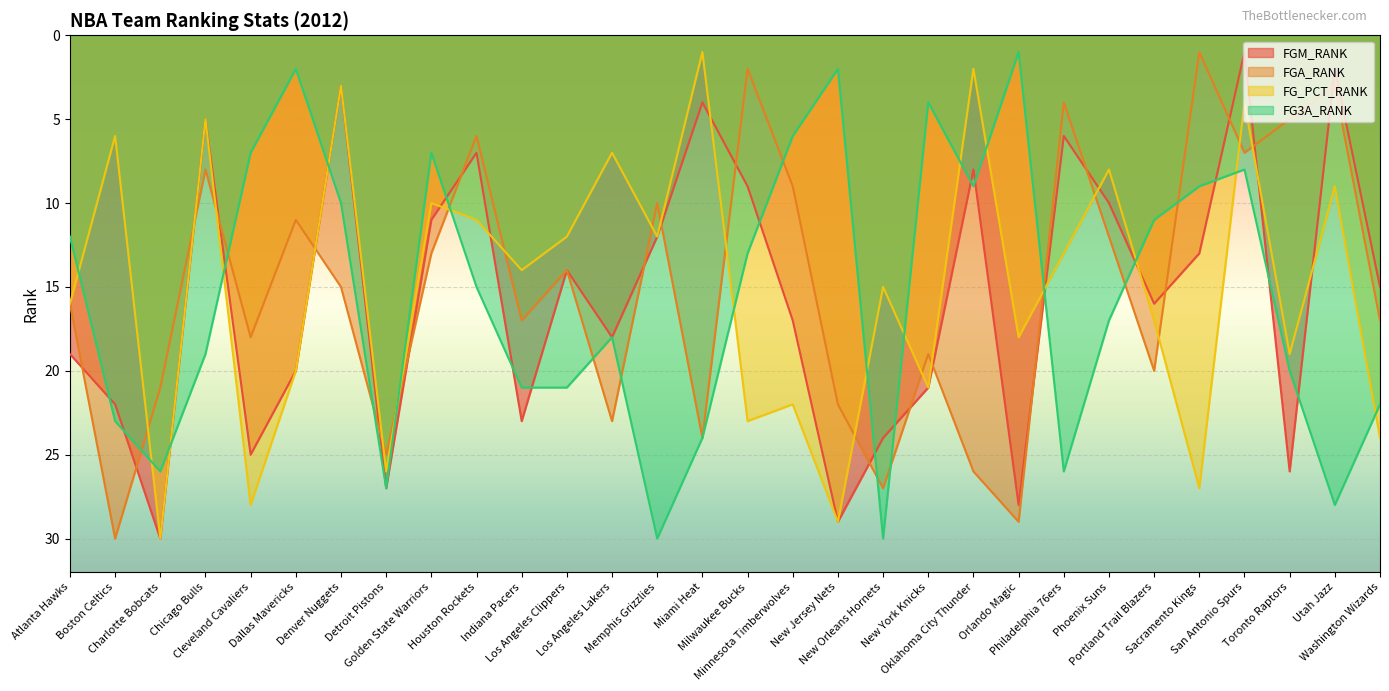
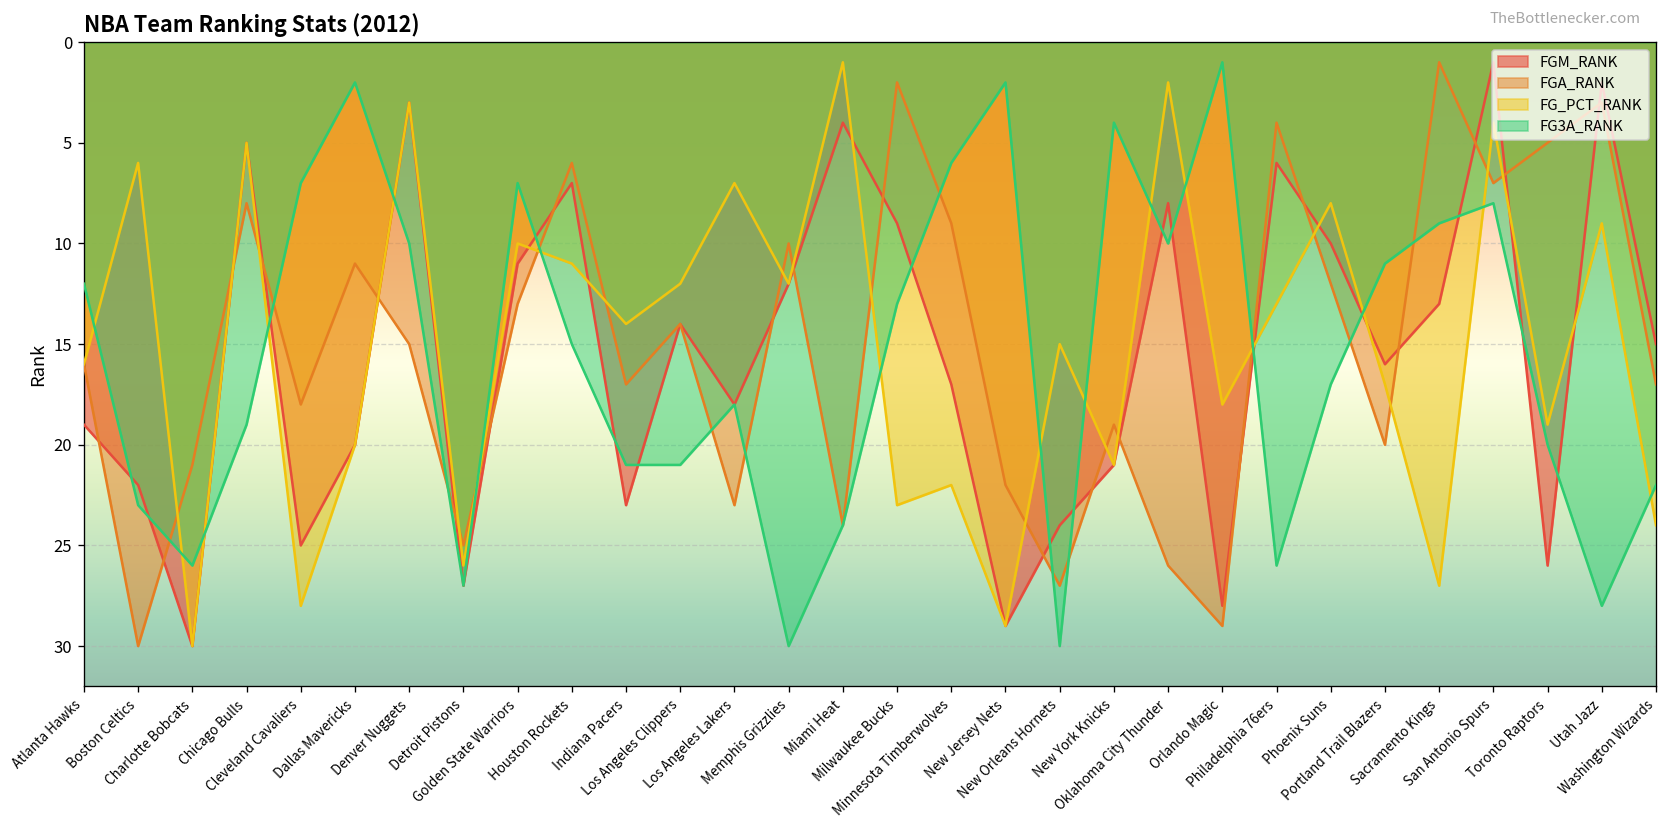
FG3A_RANK, Oklahoma City Thunder: 9 -> 10
